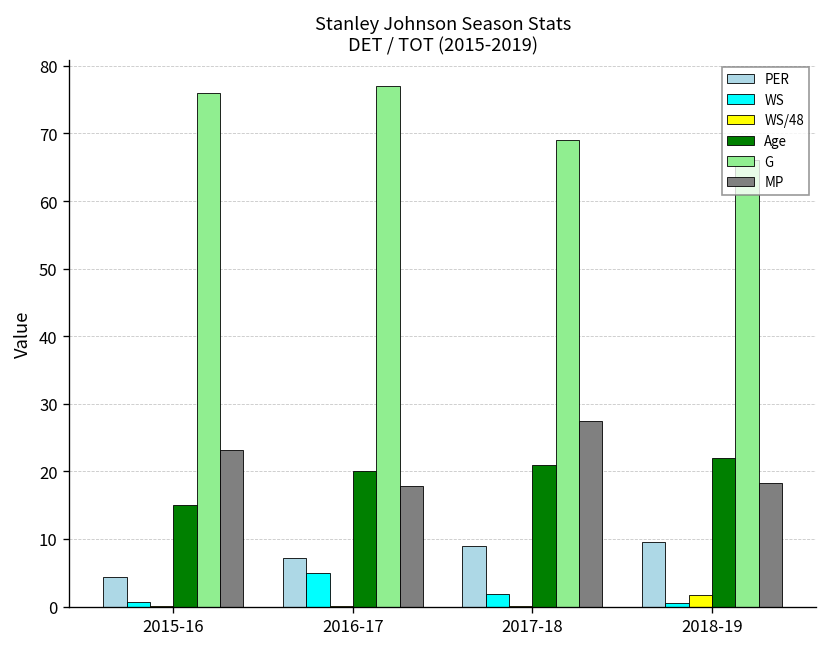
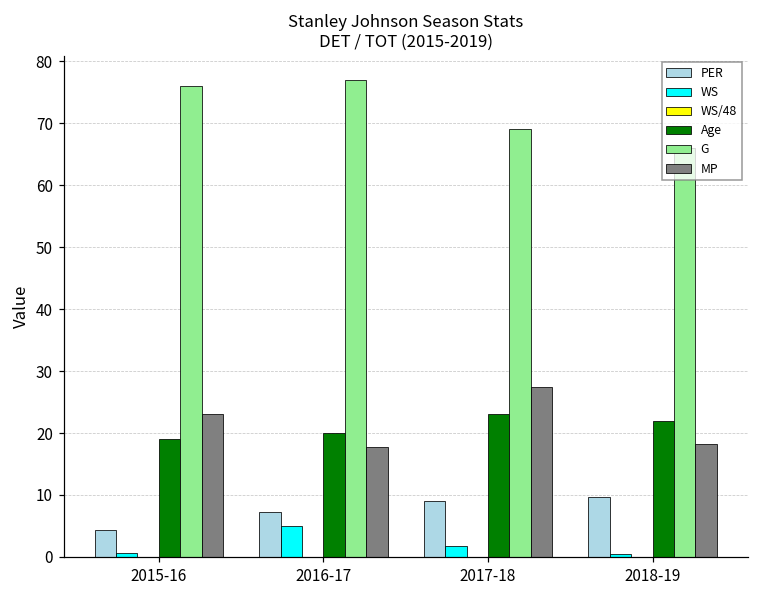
Age, 2015-16: 15 -> 19
Age, 2017-18: 21 -> 23
WS/48, 2018-19: 2 -> 0
